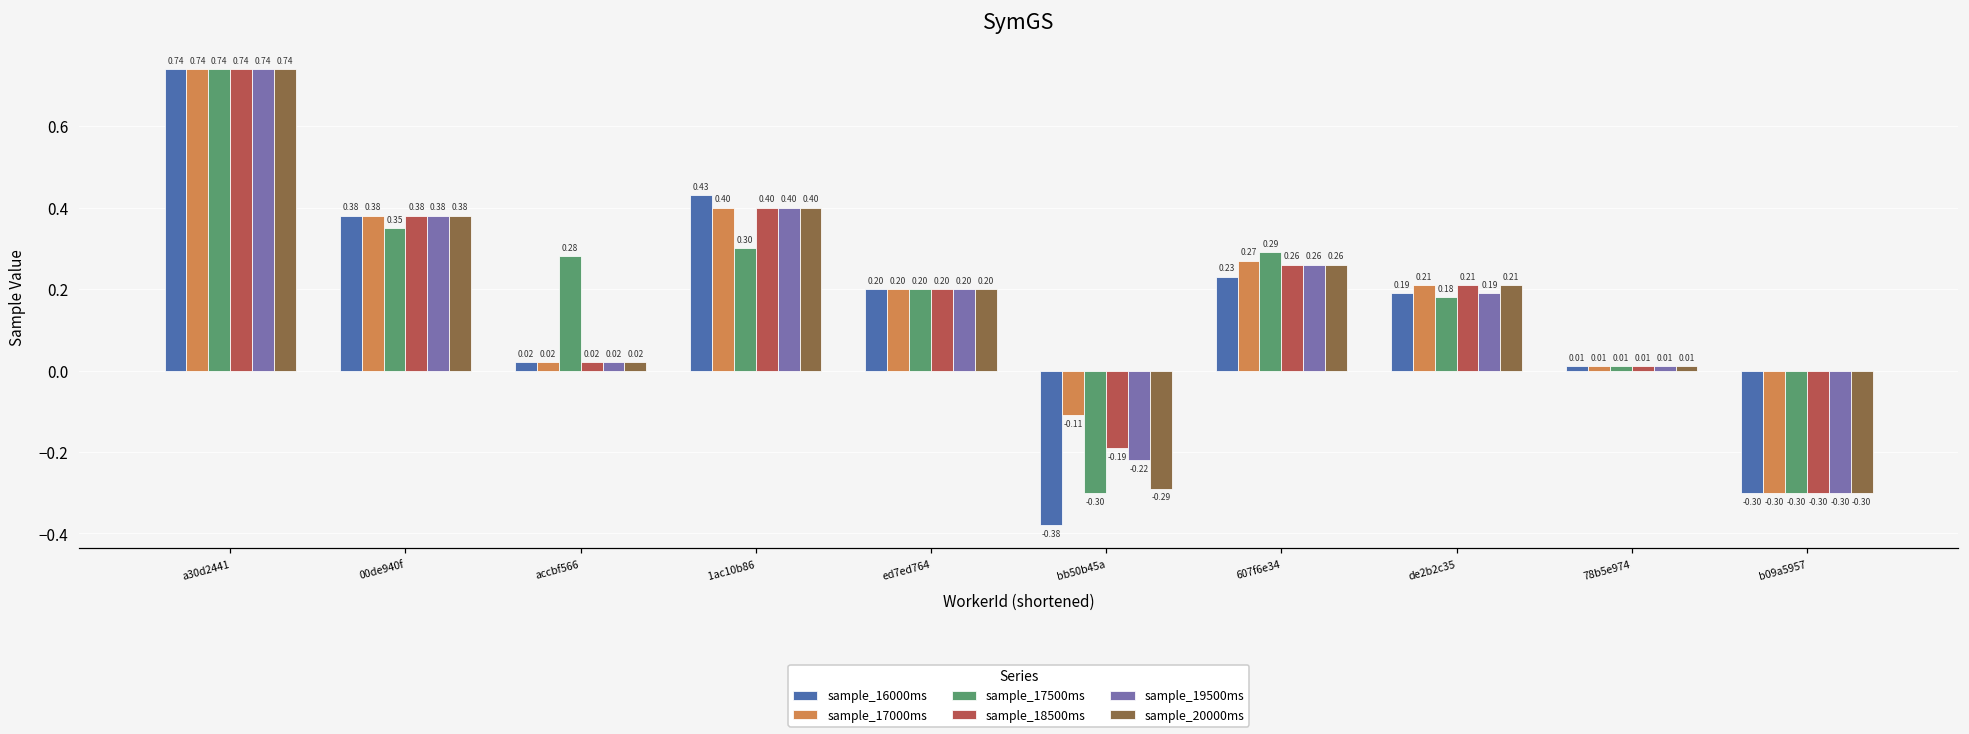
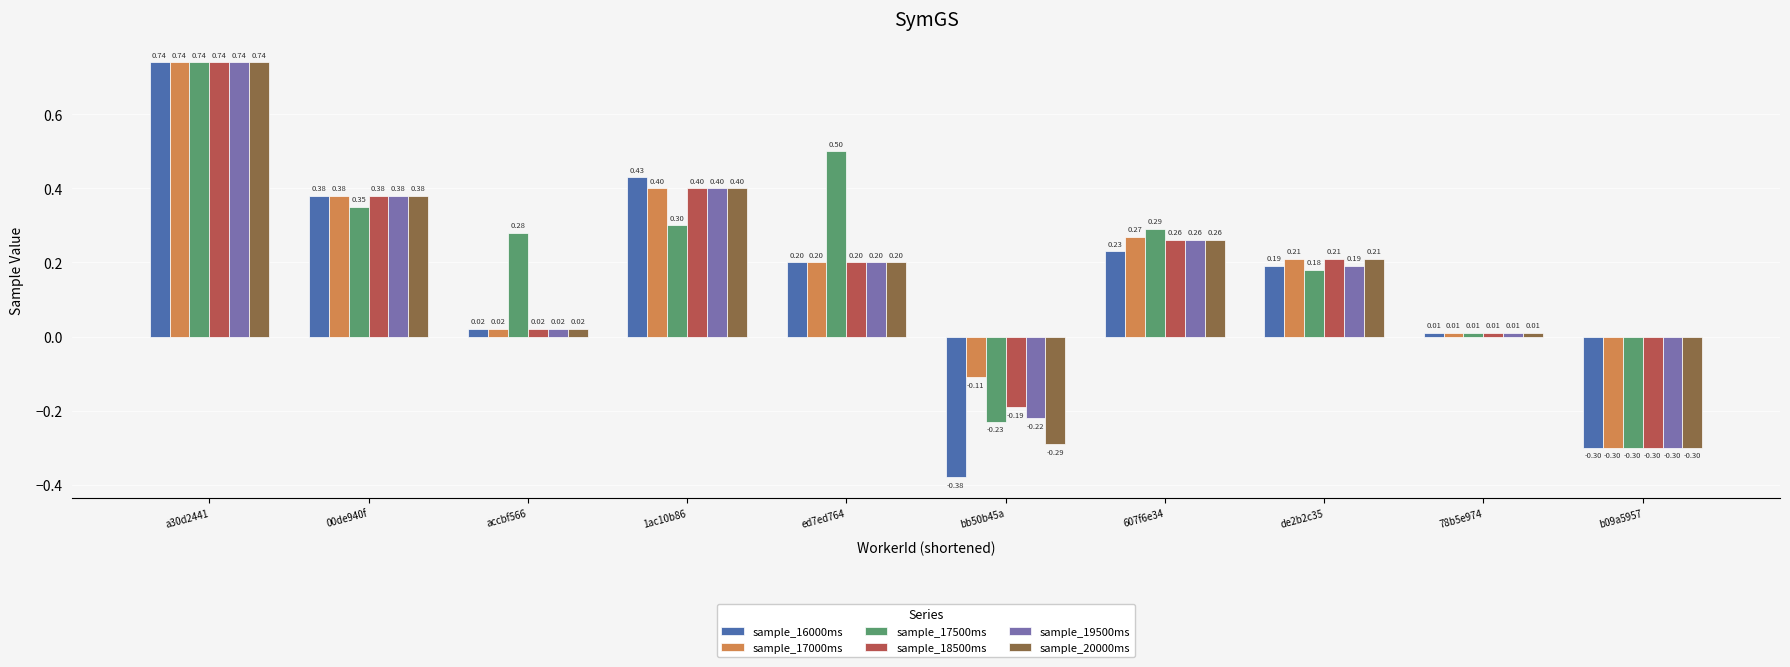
sample_17500ms, ed7ed764: 0.20 -> 0.50
sample_17500ms, bb50b45a: -0.30 -> -0.23
